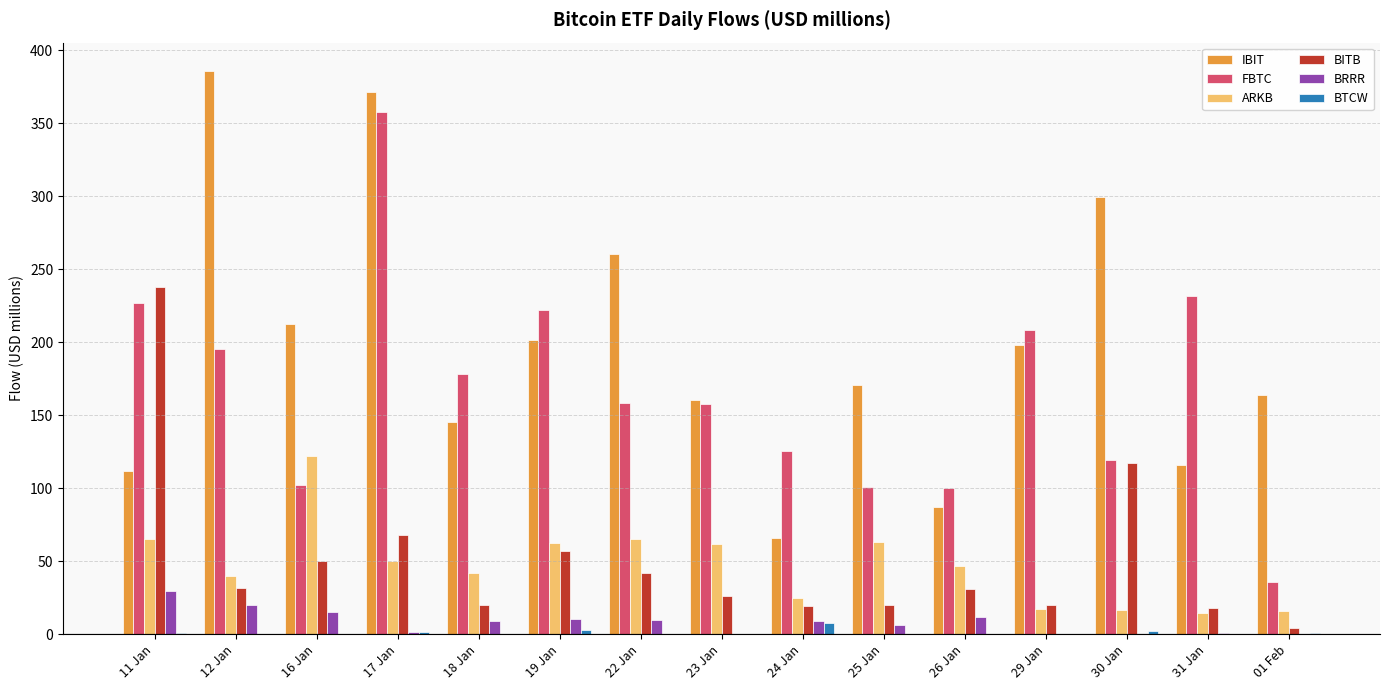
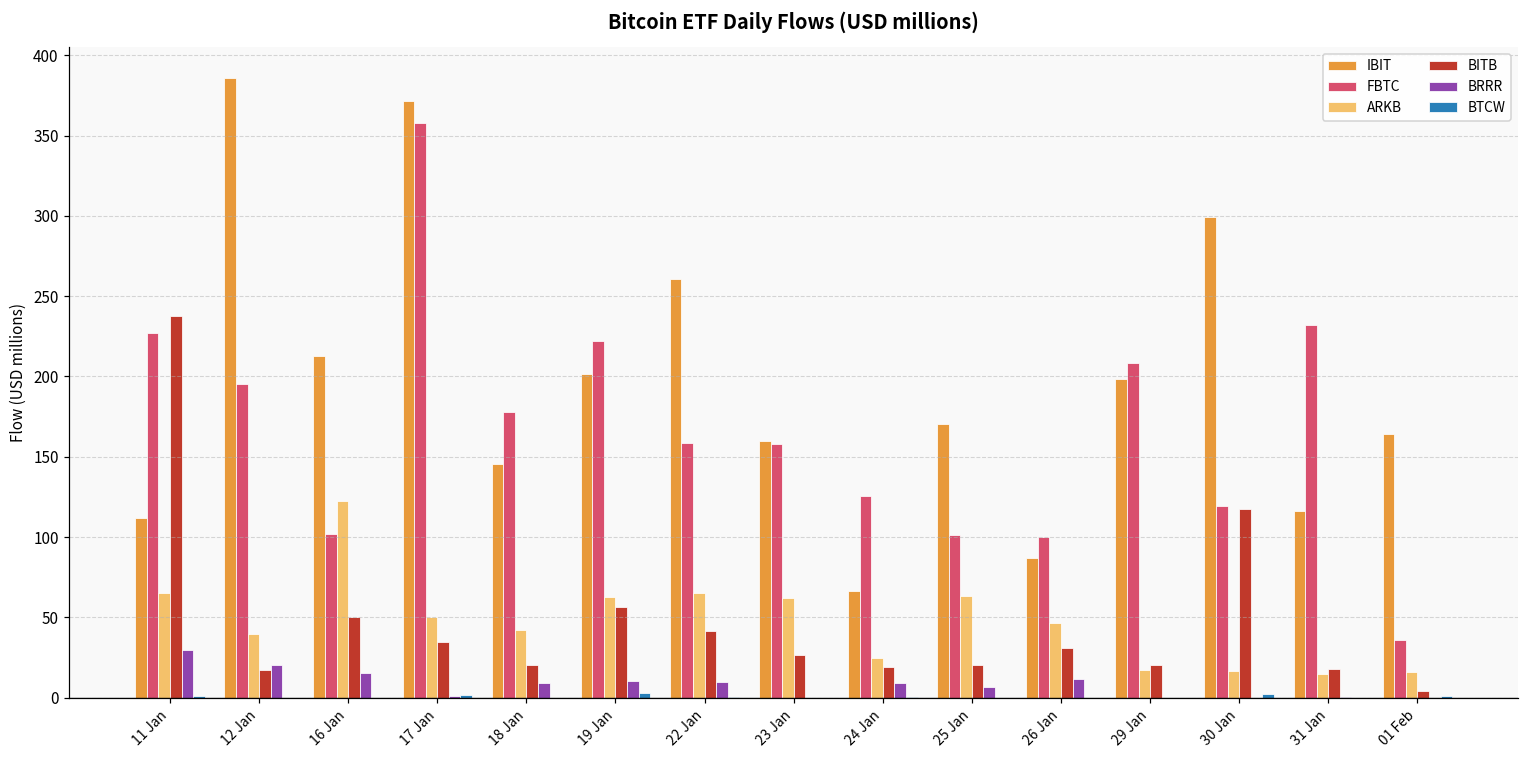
BITB, 12 Jan: 32 -> 17
BITB, 17 Jan: 68 -> 34
BTCW, 24 Jan: 7 -> 0
